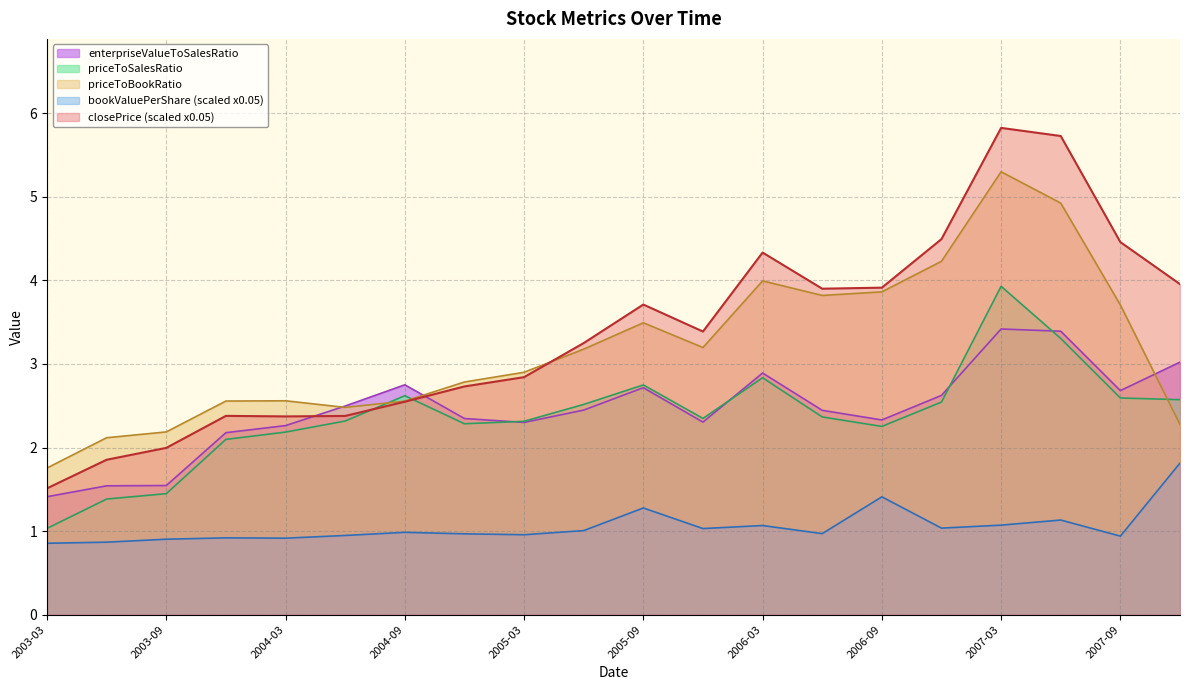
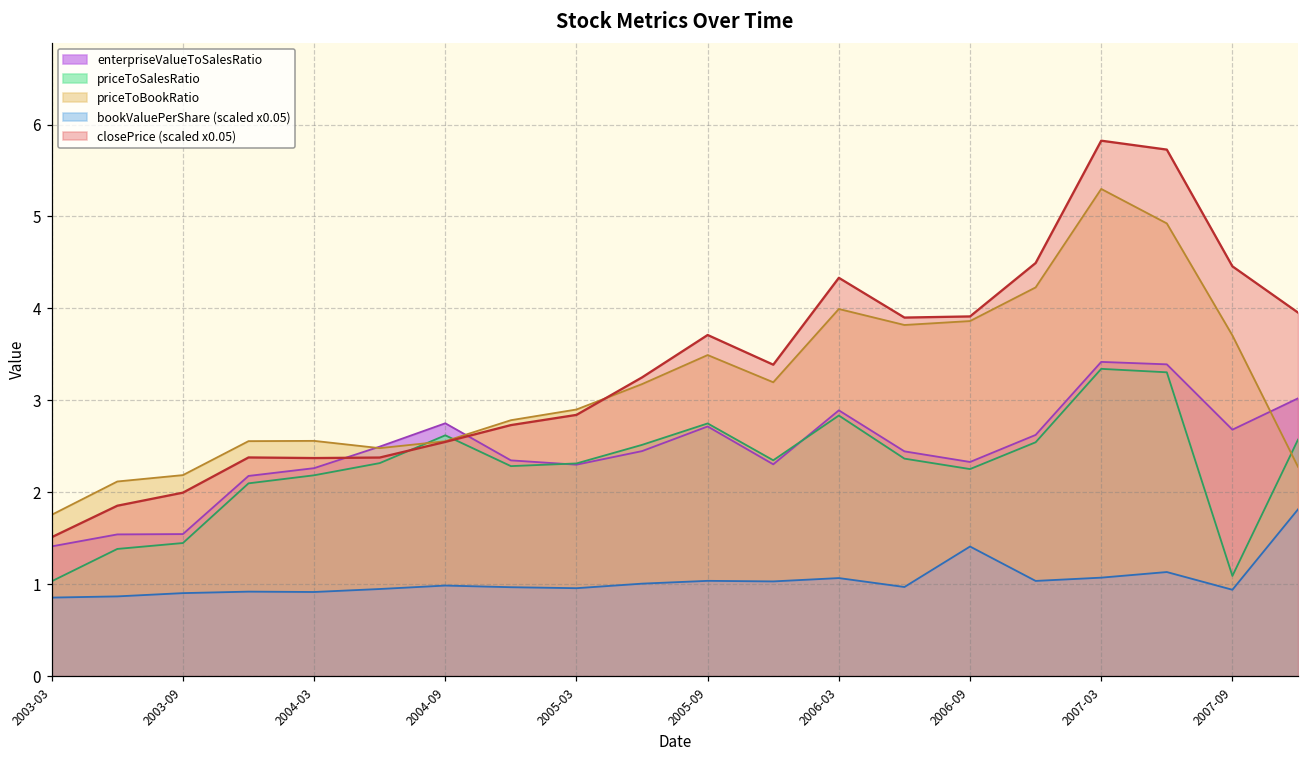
bookValuePerShare (scaled x0.05), 2005-09: 1.3 -> 1.0
priceToSalesRatio, 2007-03: 3.9 -> 3.3
priceToSalesRatio, 2007-09: 2.6 -> 1.1
